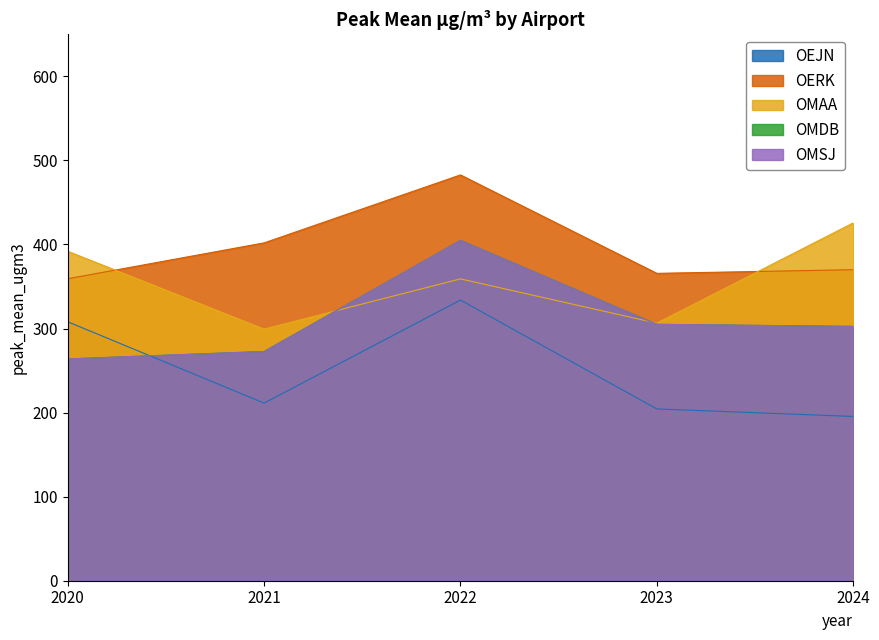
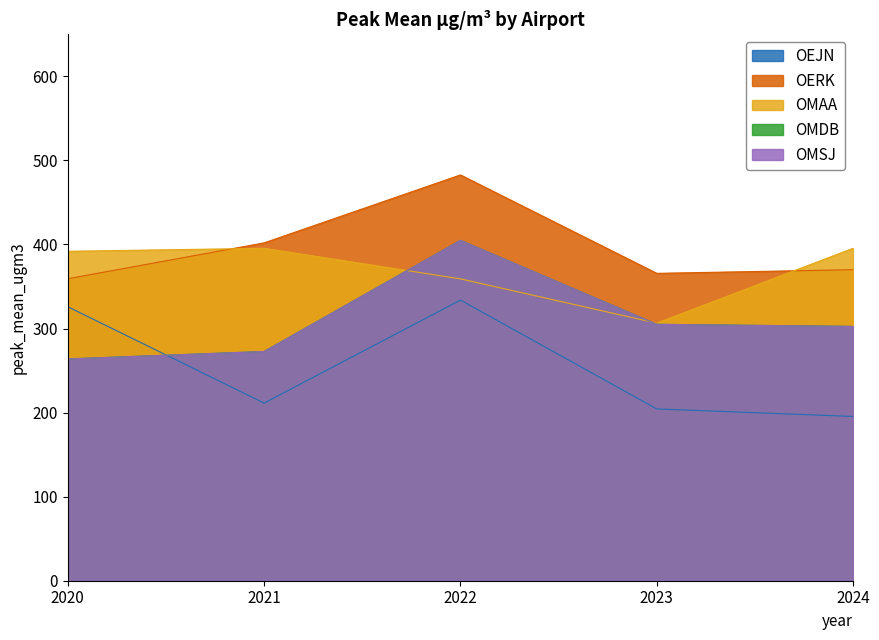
OEJN, 2020: 310 -> 330
OMAA, 2021: 300 -> 400
OMAA, 2024: 430 -> 400
